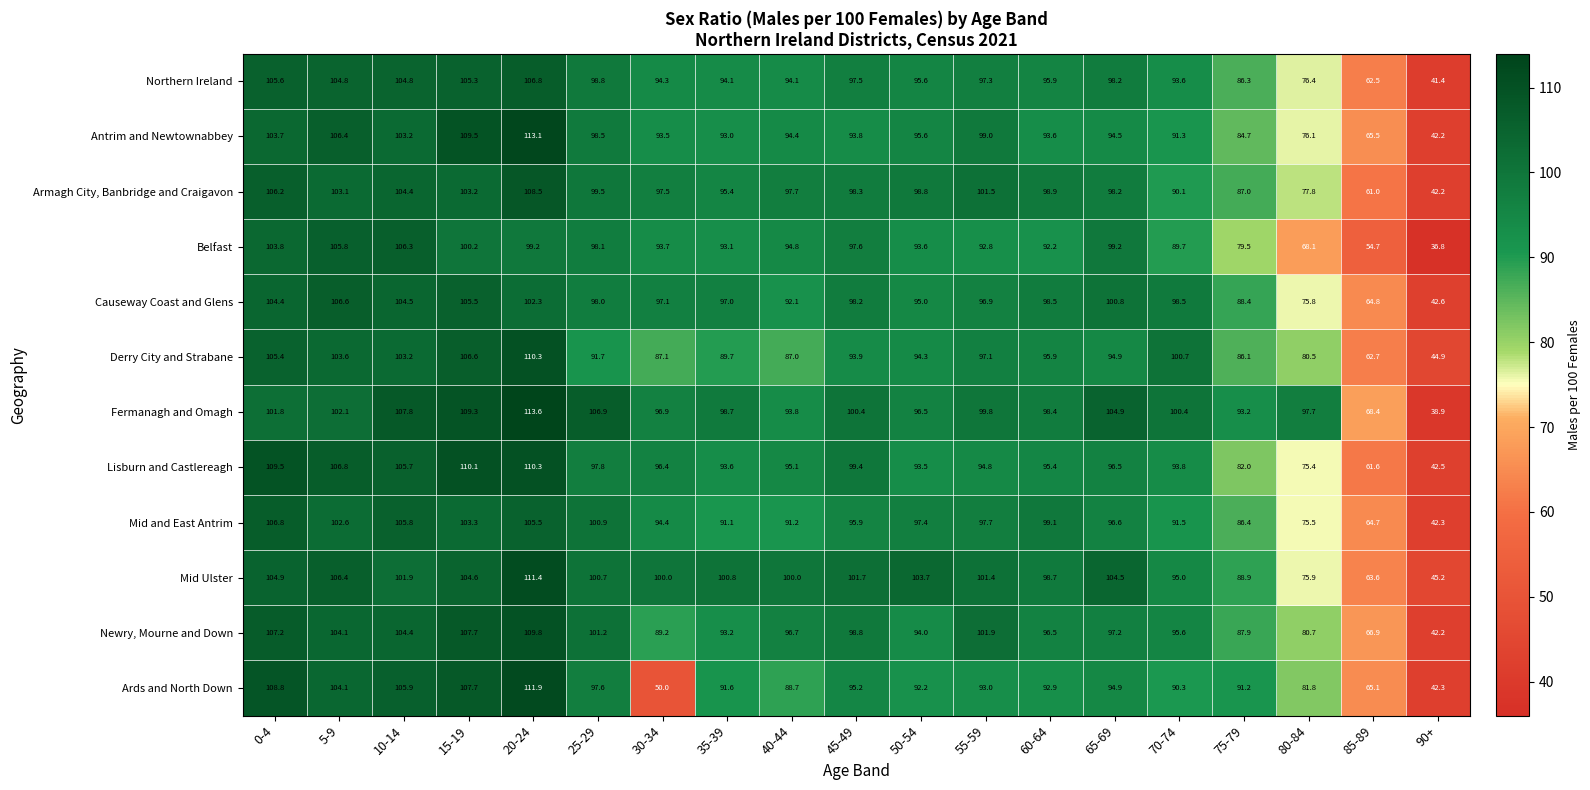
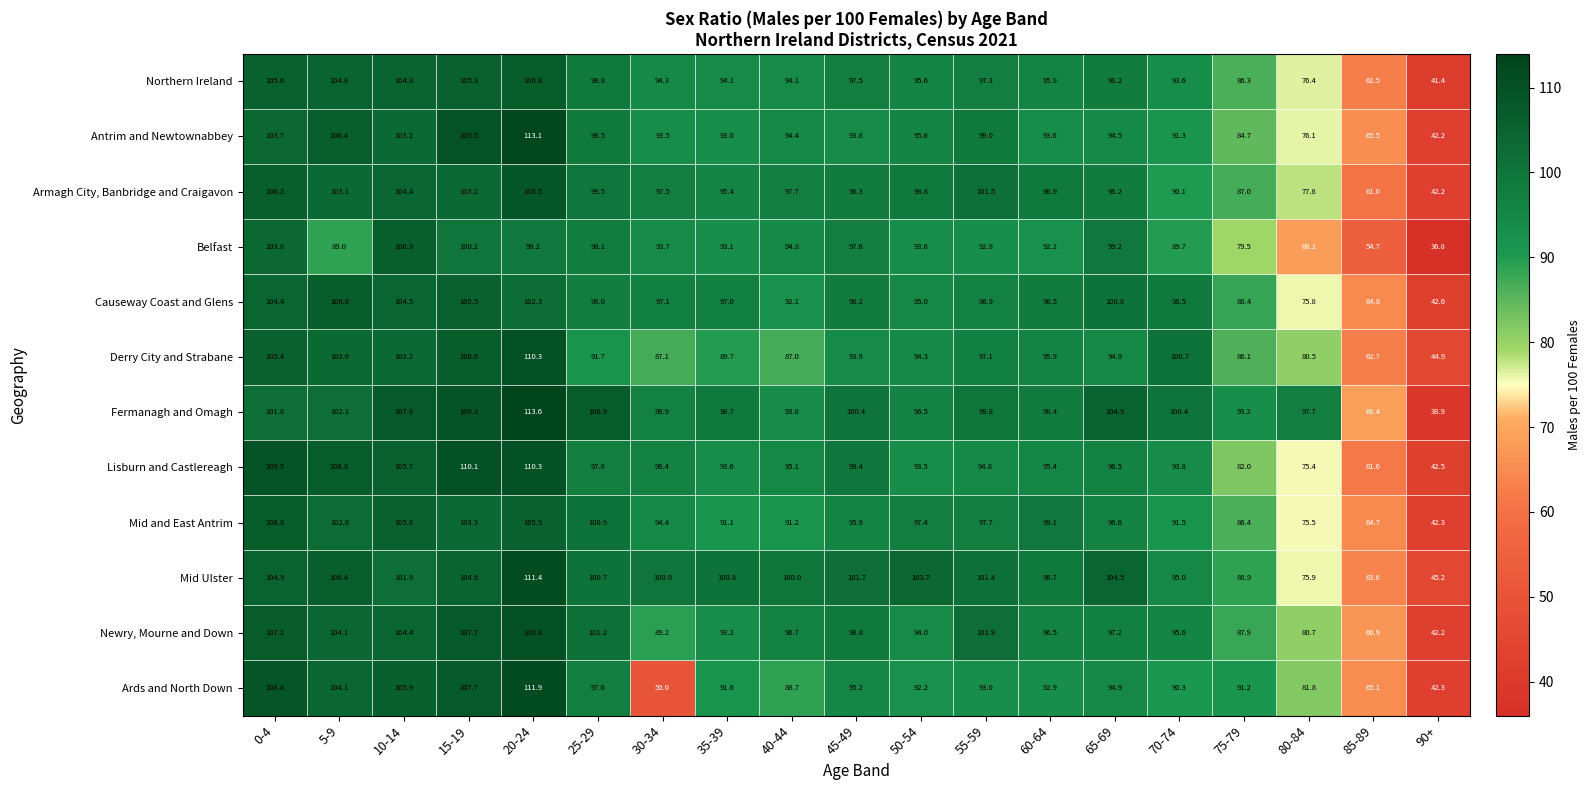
Belfast, 5-9: 105.8 -> 89.0
